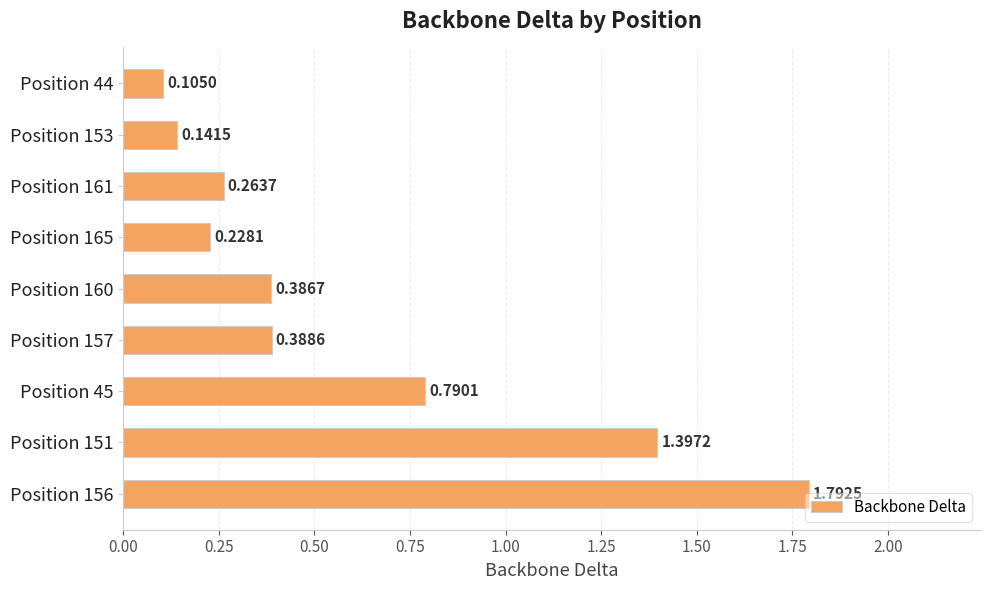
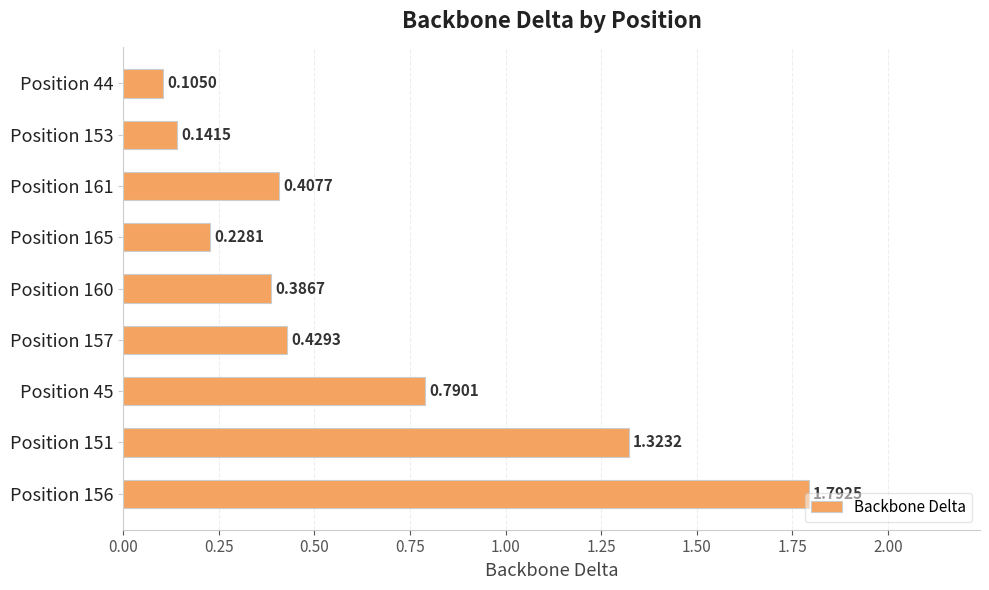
Position 161: 0.2637 -> 0.4077
Position 157: 0.3886 -> 0.4293
Position 151: 1.3972 -> 1.3232
